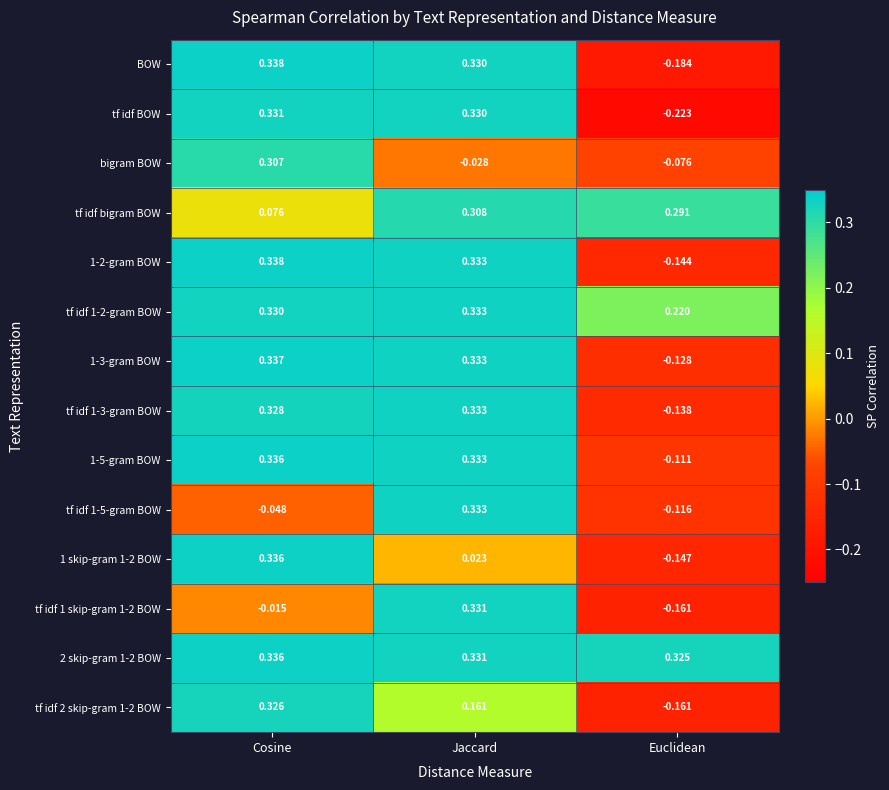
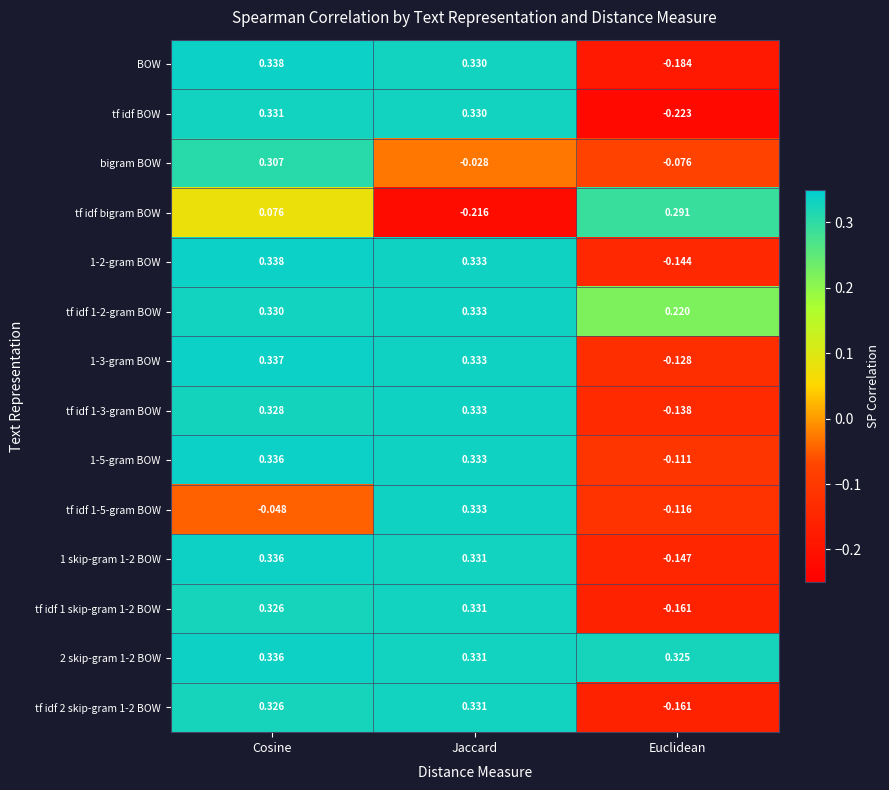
tf idf bigram BOW, Jaccard: 0.308 -> -0.216
1 skip-gram 1-2 BOW, Jaccard: 0.023 -> 0.331
tf idf 1 skip-gram 1-2 BOW, Cosine: -0.015 -> 0.326
tf idf 2 skip-gram 1-2 BOW, Jaccard: 0.161 -> 0.331
